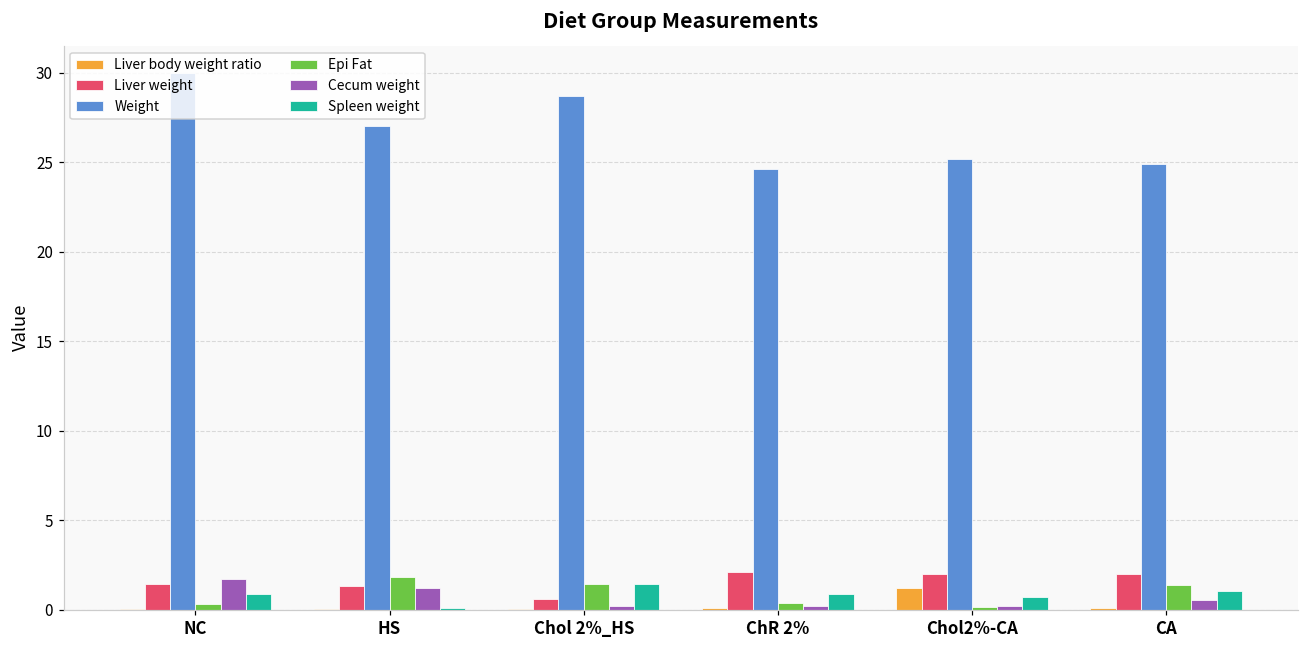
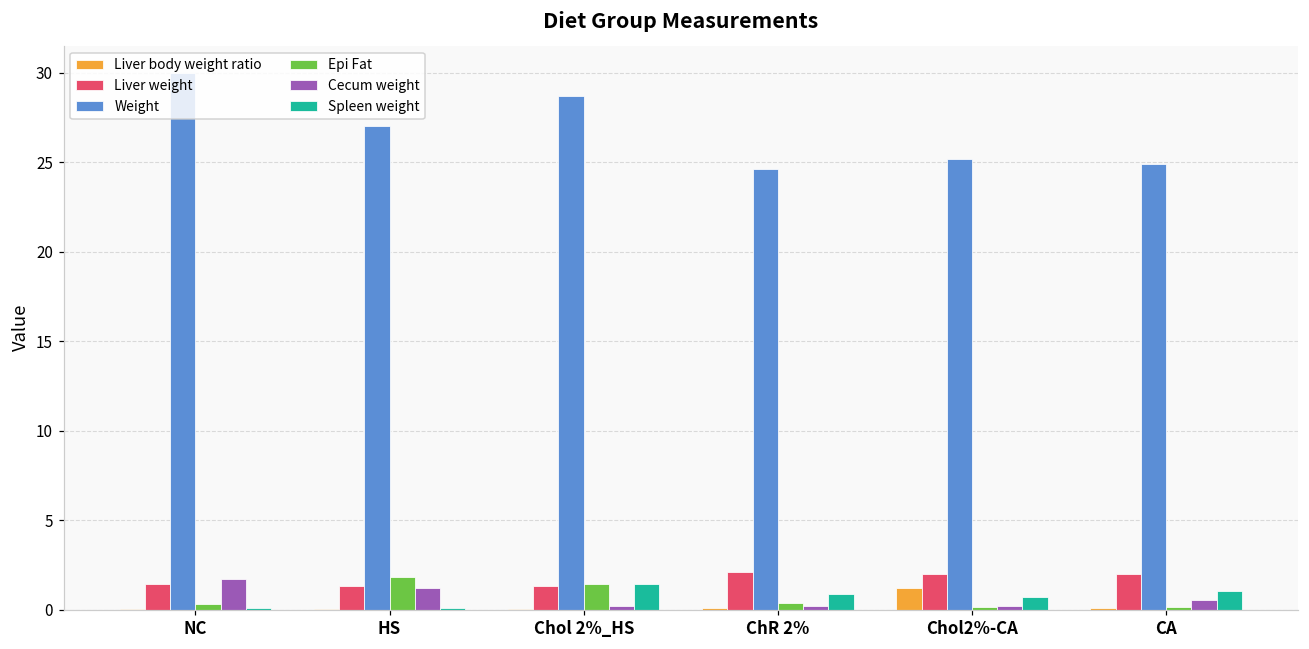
Spleen weight, NC: 0.9 -> 0.1
Liver weight, Chol 2%_HS: 0.6 -> 1.3
Epi Fat, CA: 1.4 -> 0.2
